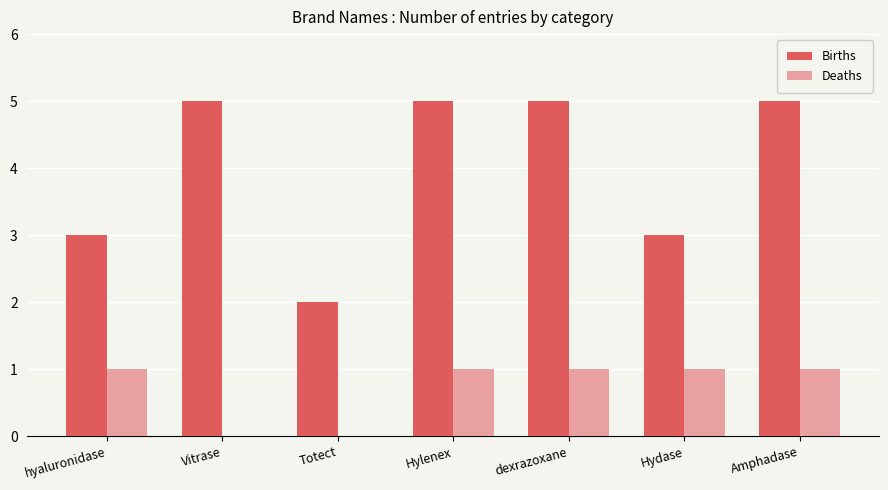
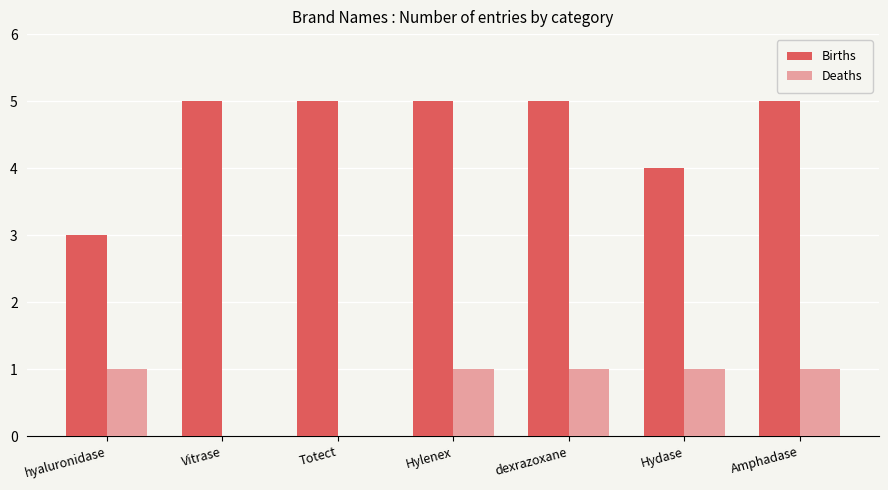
Births, Totect: 2 -> 5
Births, Hydase: 3 -> 4
